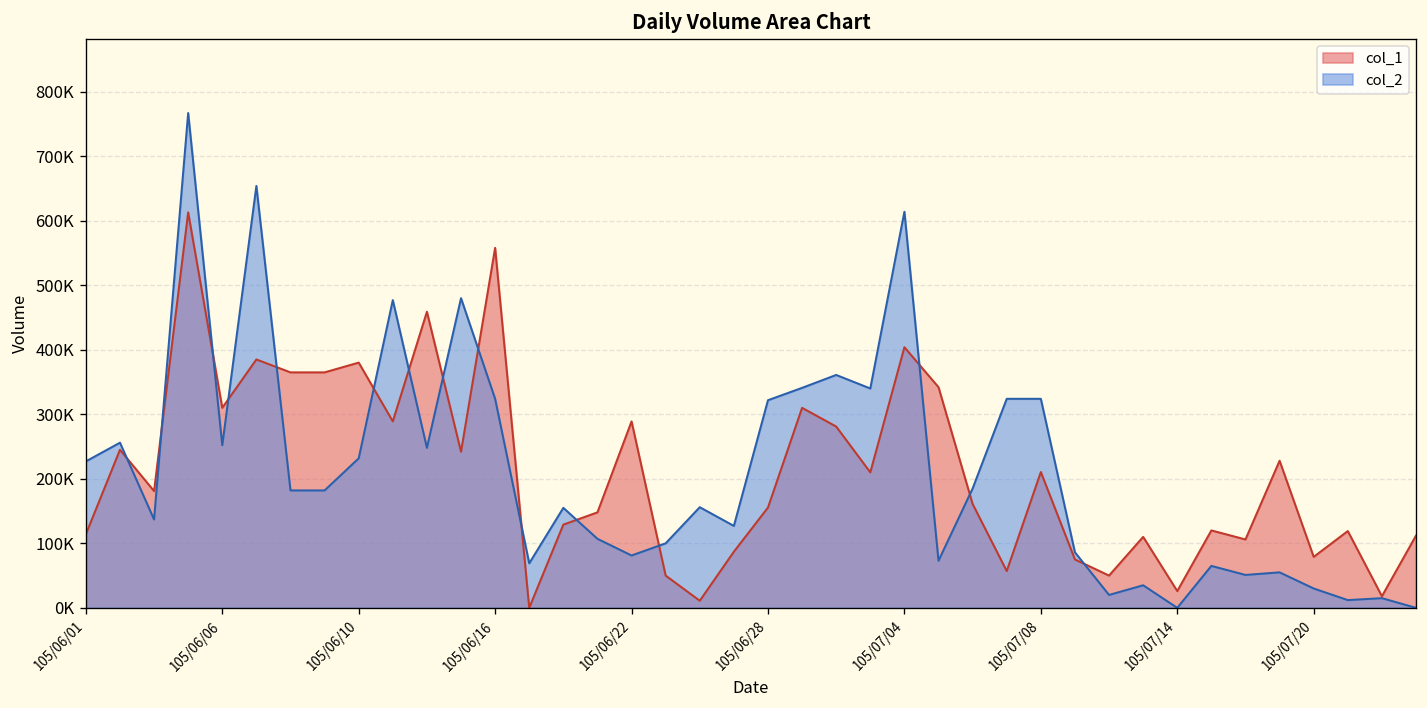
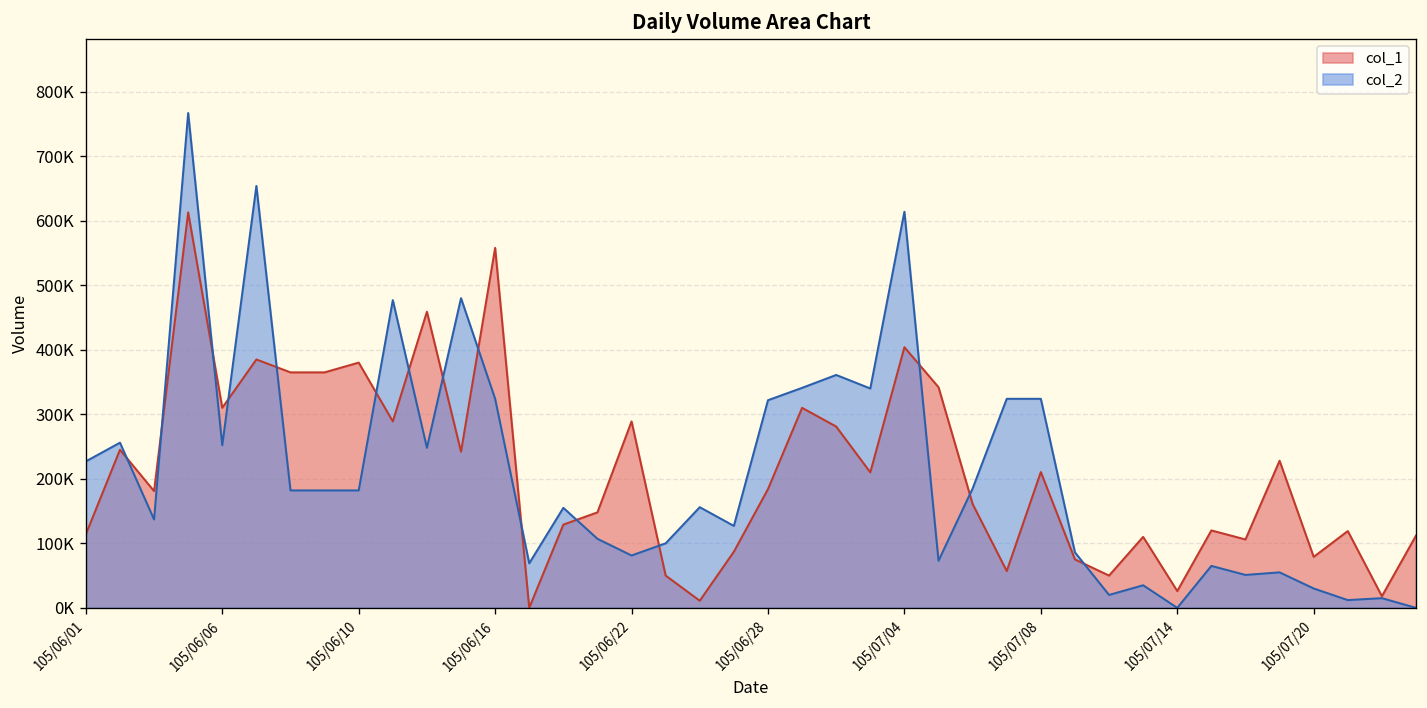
col_2, 105/06/10: 230000 -> 180000
col_1, 105/06/28: 160000 -> 180000
